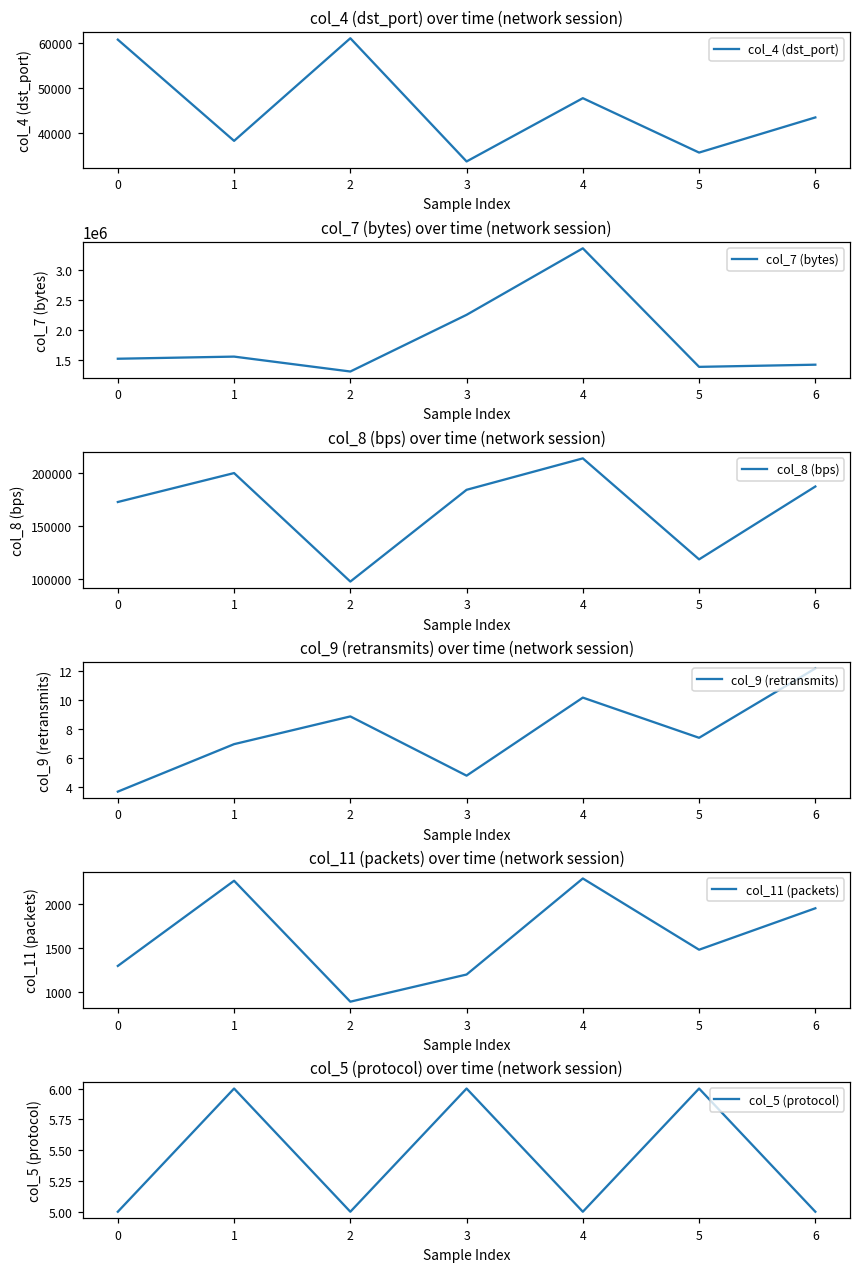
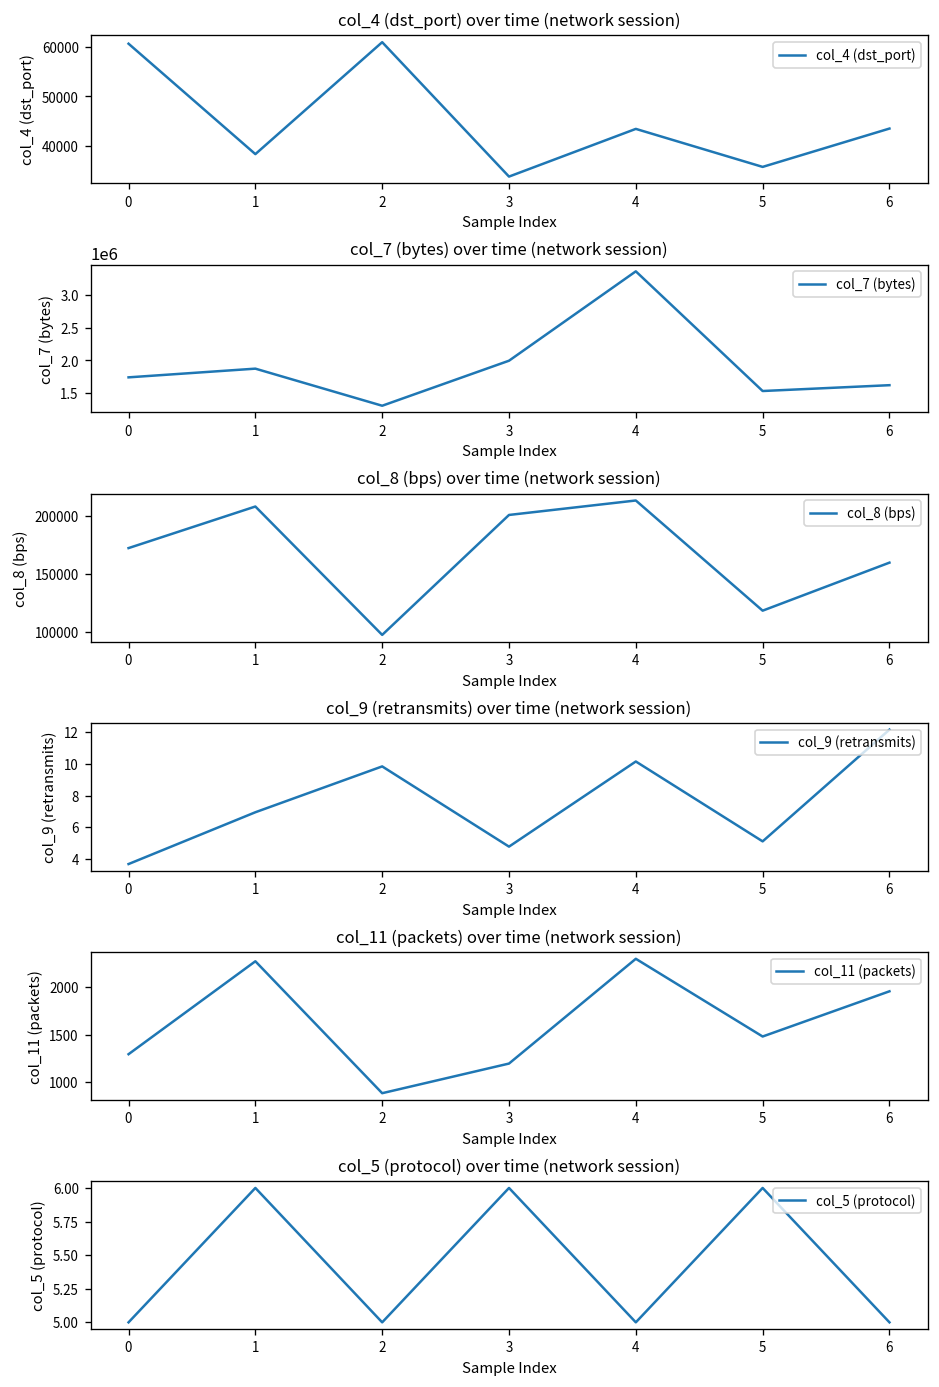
col_4 (dst_port) over time (network session), 4: 48000 -> 43000
col_7 (bytes) over time (network session), 0: 1500000 -> 1700000
col_7 (bytes) over time (network session), 1: 1600000 -> 1900000
col_7 (bytes) over time (network session), 3: 2300000 -> 2000000
col_7 (bytes) over time (network session), 5: 1400000 -> 1500000
col_7 (bytes) over time (network session), 6: 1400000 -> 1600000
col_8 (bps) over time (network session), 1: 200000 -> 210000
col_8 (bps) over time (network session), 3: 180000 -> 200000
col_8 (bps) over time (network session), 6: 190000 -> 160000
col_9 (retransmits) over time (network session), 2: 8.9 -> 9.8
col_9 (retransmits) over time (network session), 5: 7.4 -> 5.1
